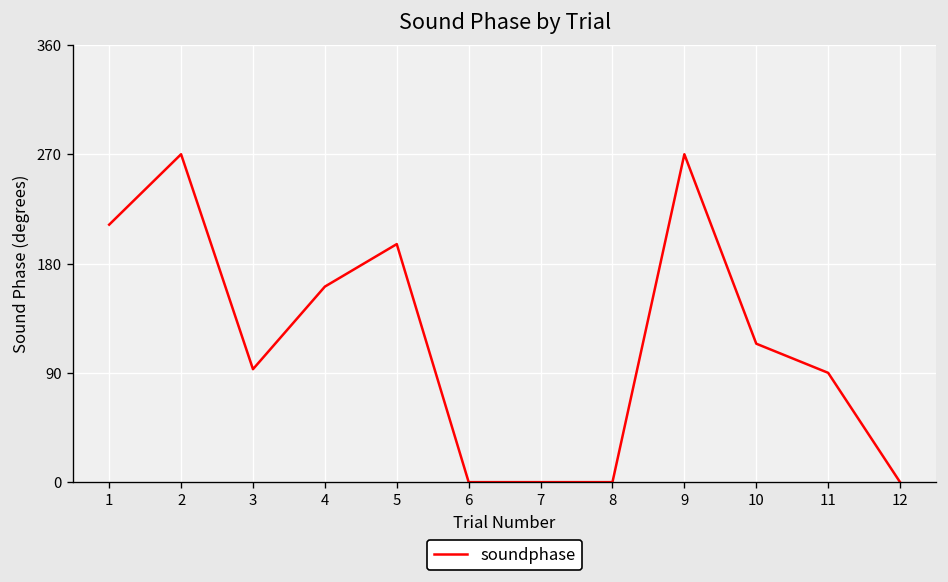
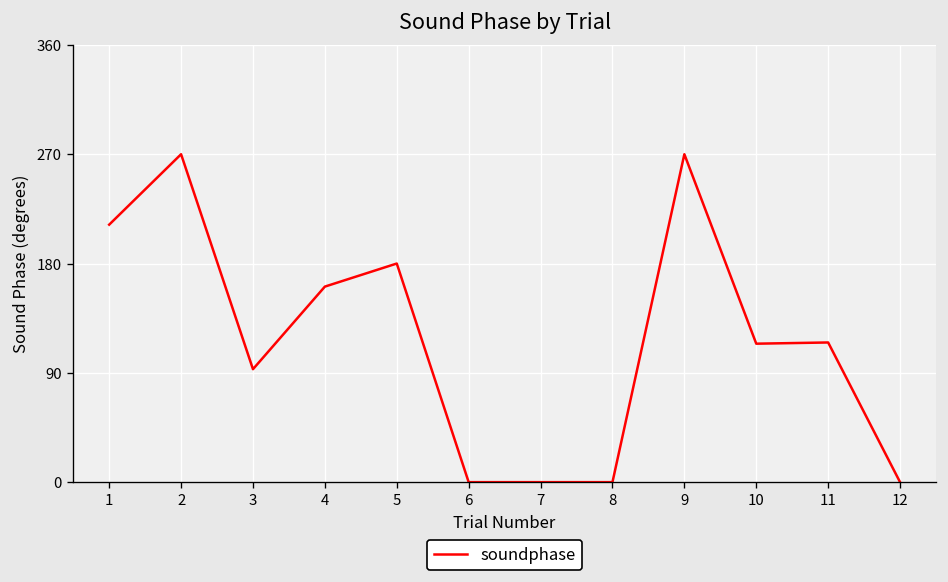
5: 196 -> 180
11: 90 -> 115
